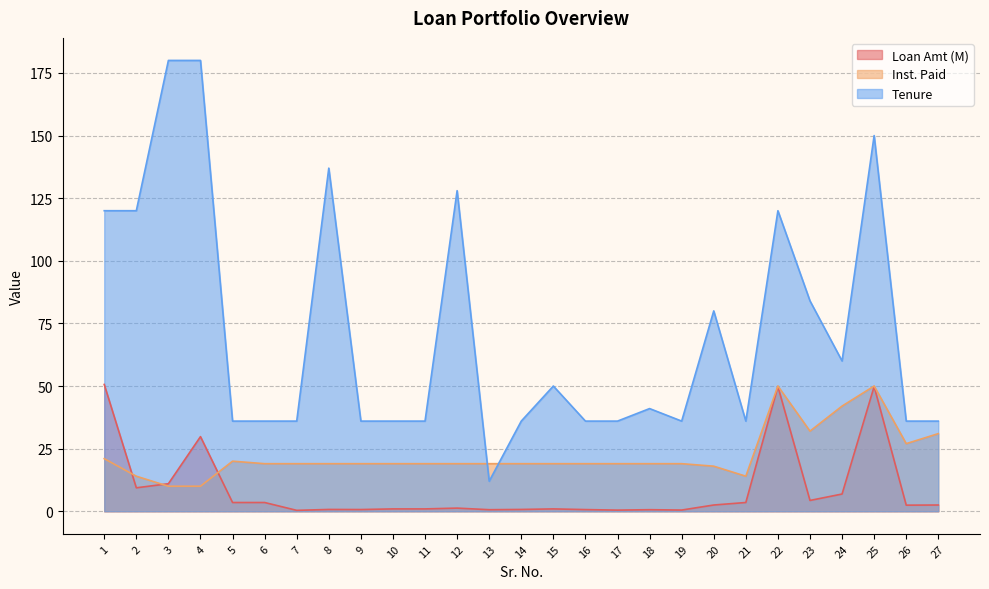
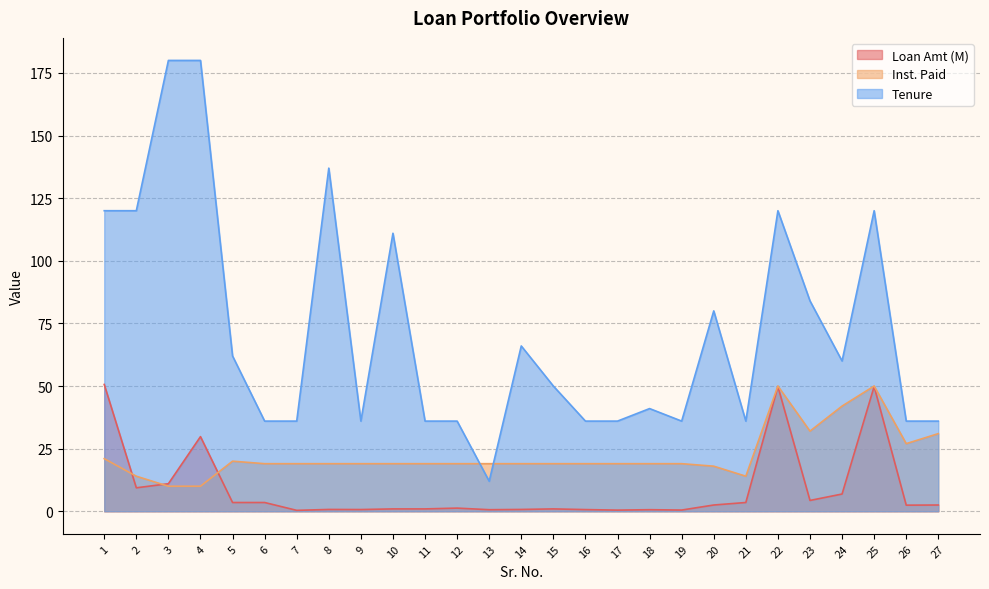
Tenure, 5: 36 -> 62
Tenure, 10: 36 -> 111
Tenure, 12: 128 -> 36
Tenure, 14: 36 -> 66
Tenure, 25: 150 -> 120
